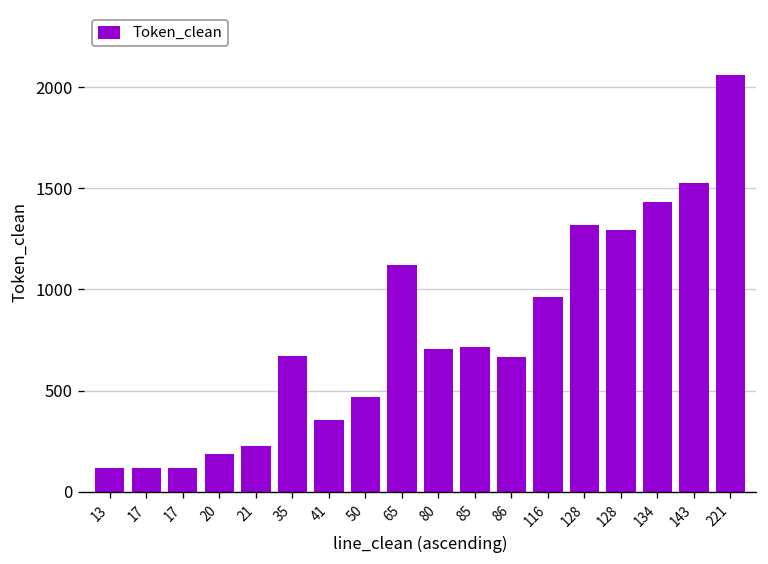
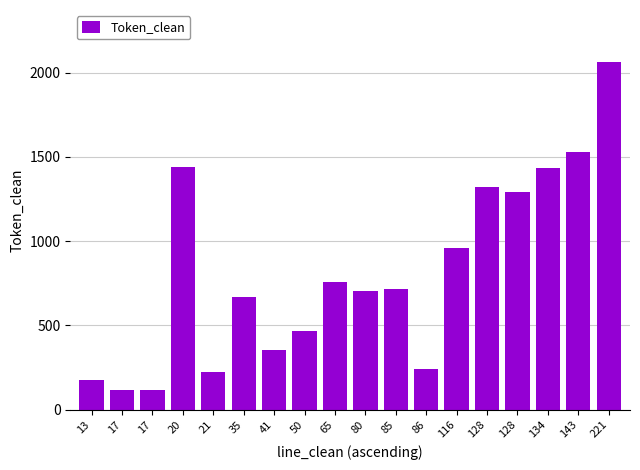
13: 120 -> 180
20: 190 -> 1440
65: 1120 -> 760
86: 670 -> 240
